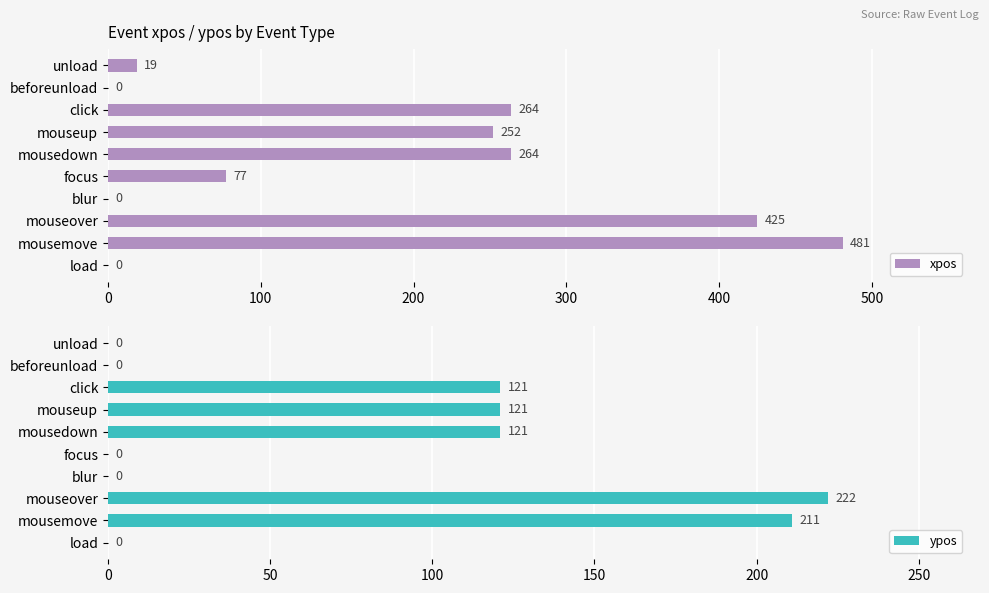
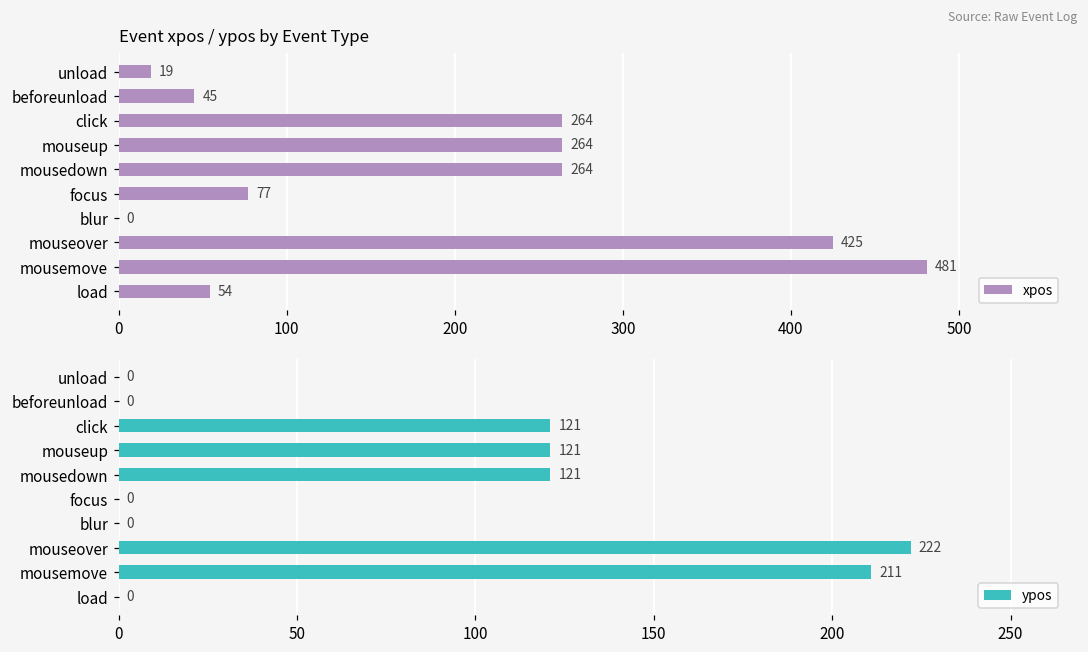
Event xpos / ypos by Event Type, beforeunload: 0 -> 45
Event xpos / ypos by Event Type, mouseup: 252 -> 264
Event xpos / ypos by Event Type, load: 0 -> 54
